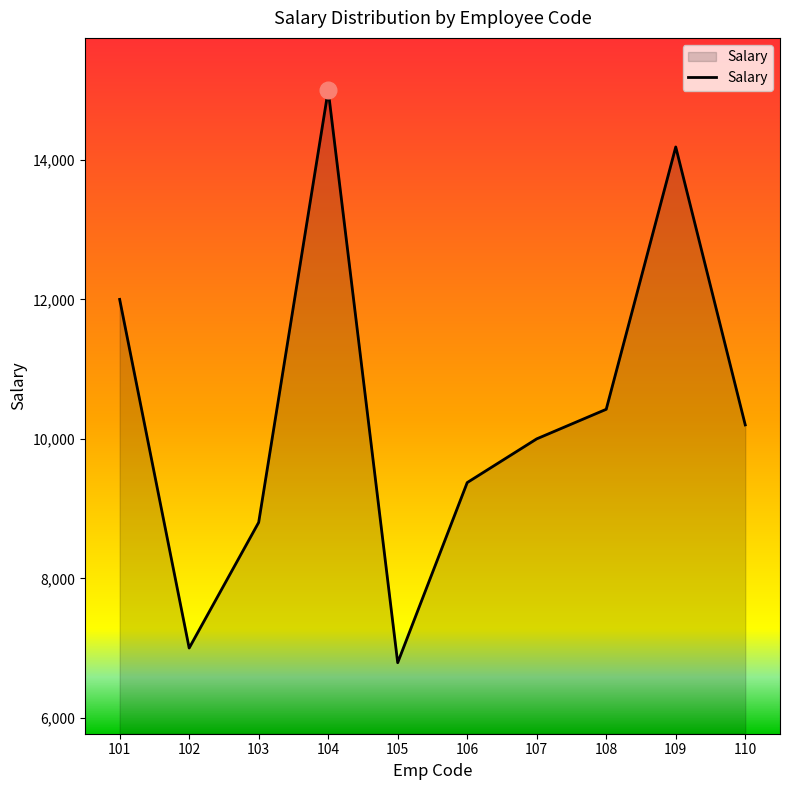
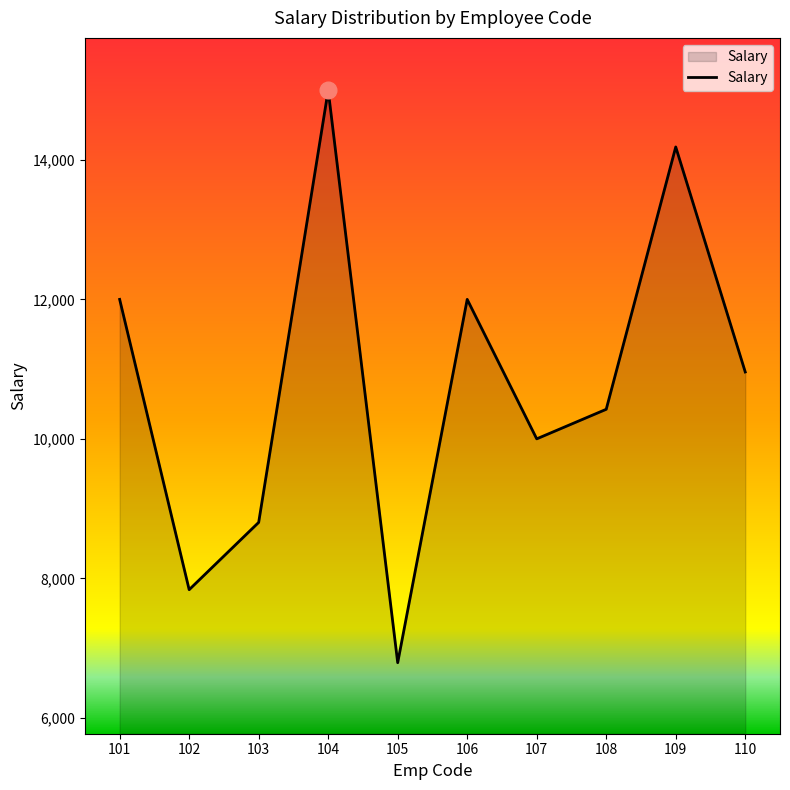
Salary, 102: 7,000 -> 7,800
Salary, 106: 9,400 -> 12,000
Salary, 110: 10,200 -> 11,000
